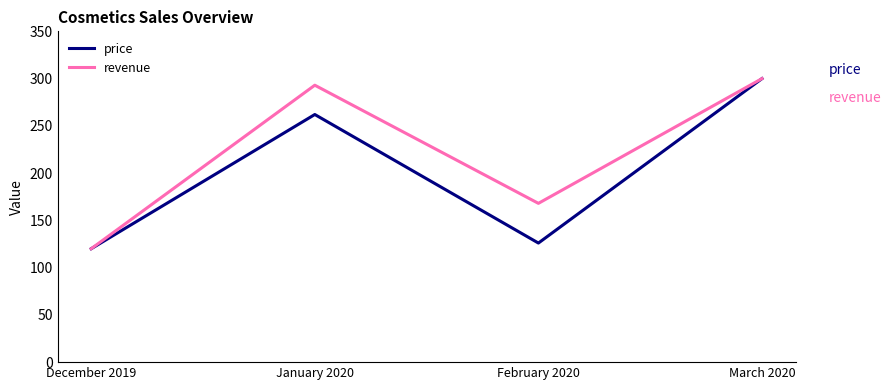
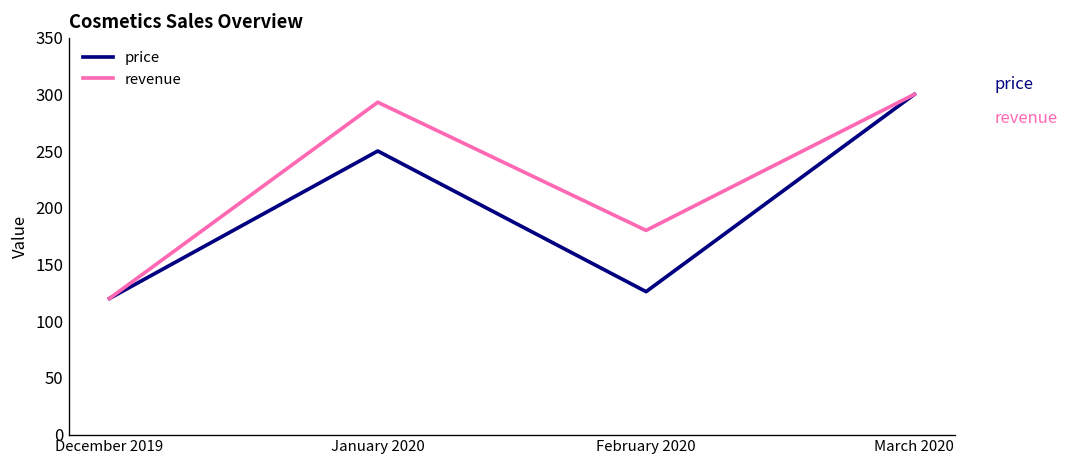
price, January 2020: 260 -> 250
revenue, February 2020: 170 -> 180
